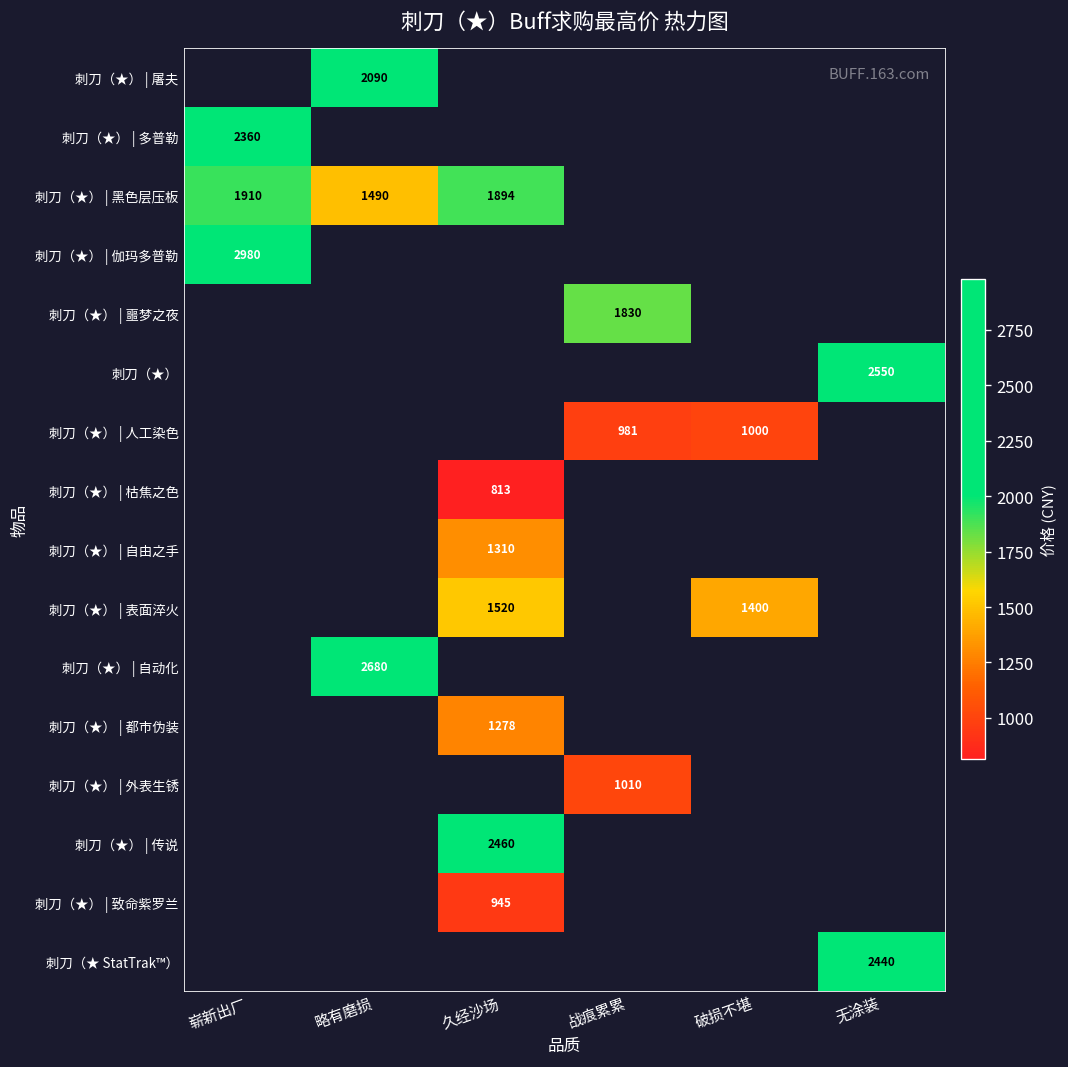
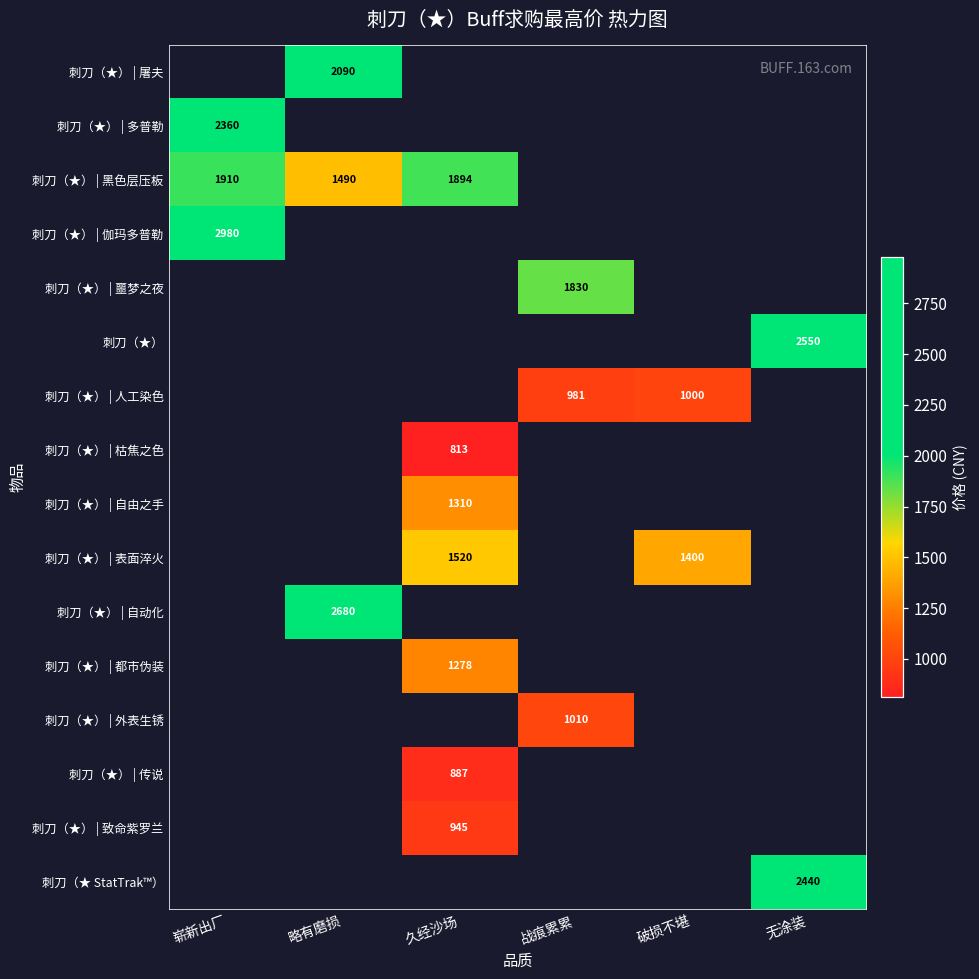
刺刀（★） | 传说, 久经沙场: 2460 -> 887
